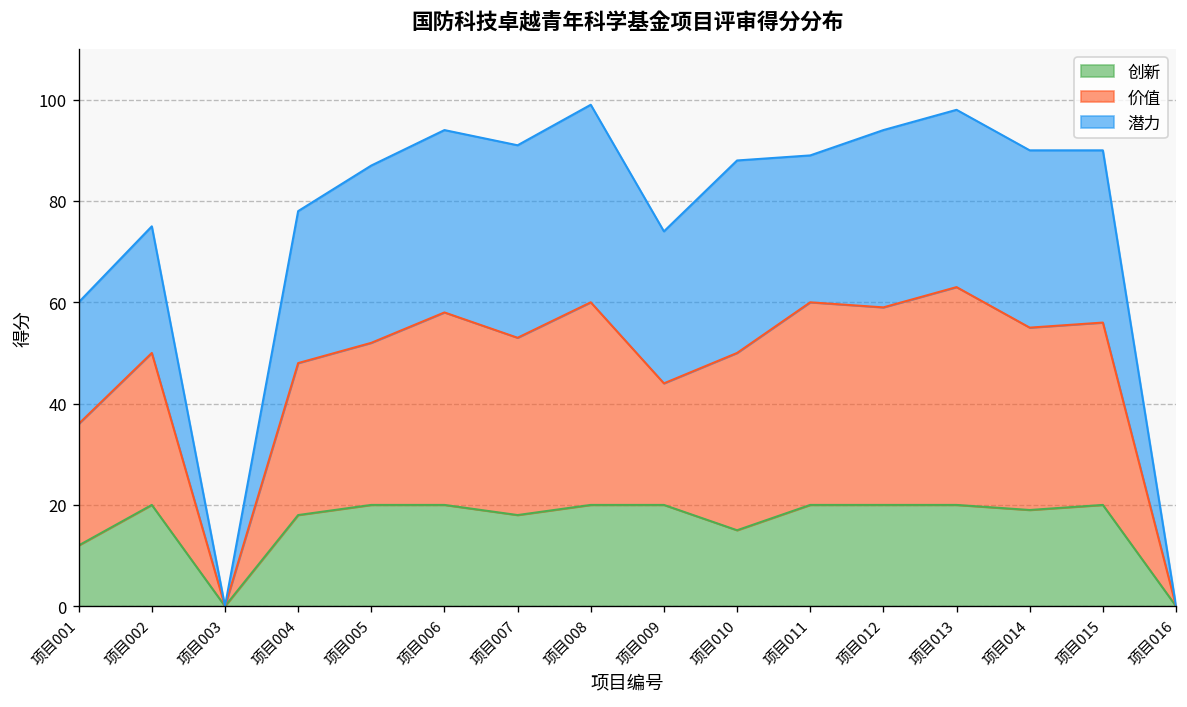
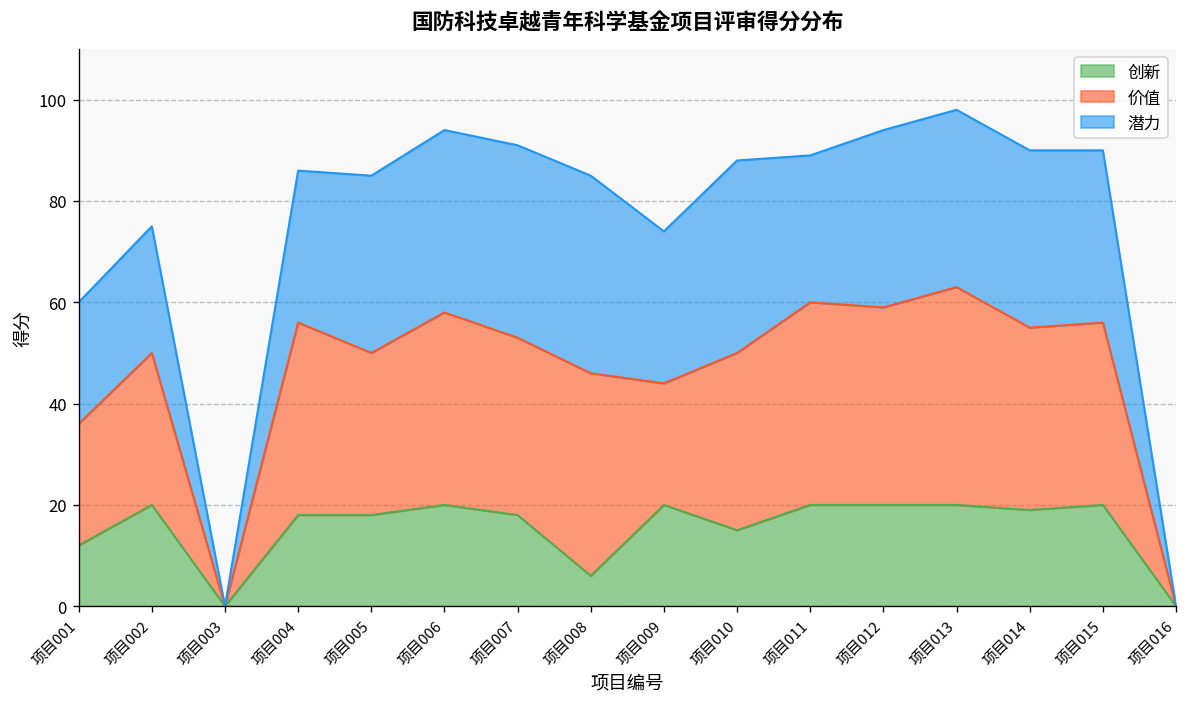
价值, 项目004: 30 -> 38
创新, 项目005: 20 -> 18
创新, 项目008: 20 -> 6
